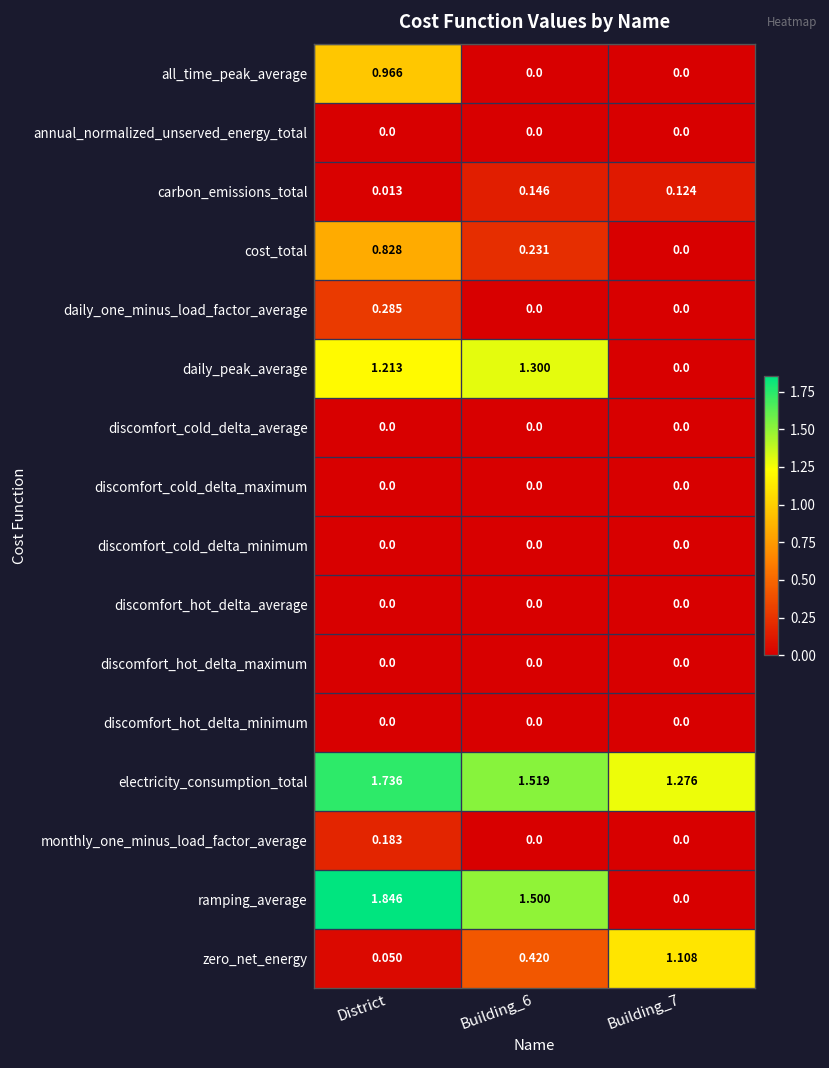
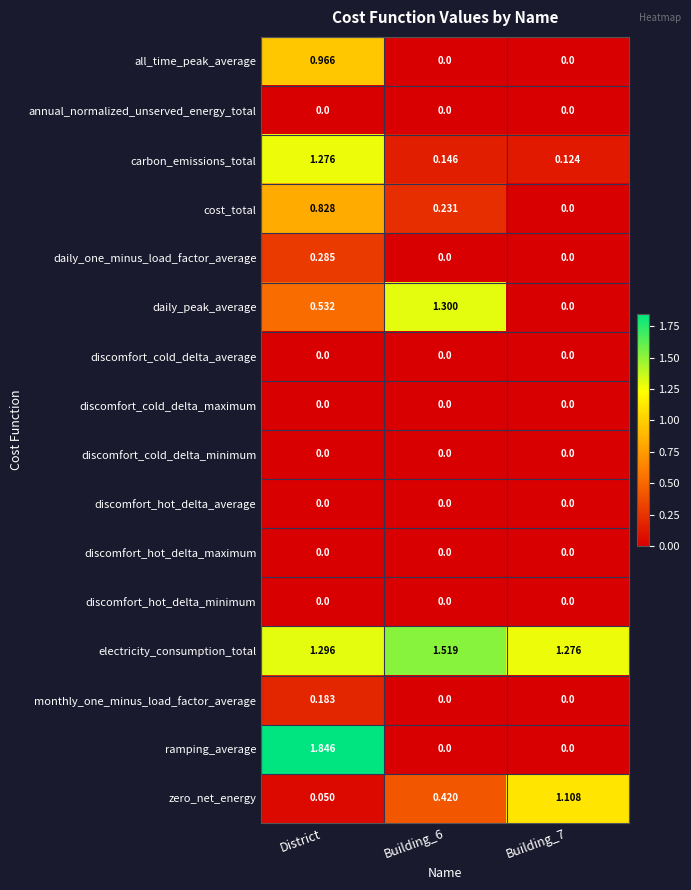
carbon_emissions_total, District: 0.013 -> 1.276
daily_peak_average, District: 1.213 -> 0.532
electricity_consumption_total, District: 1.736 -> 1.296
ramping_average, Building_6: 1.500 -> 0.0
